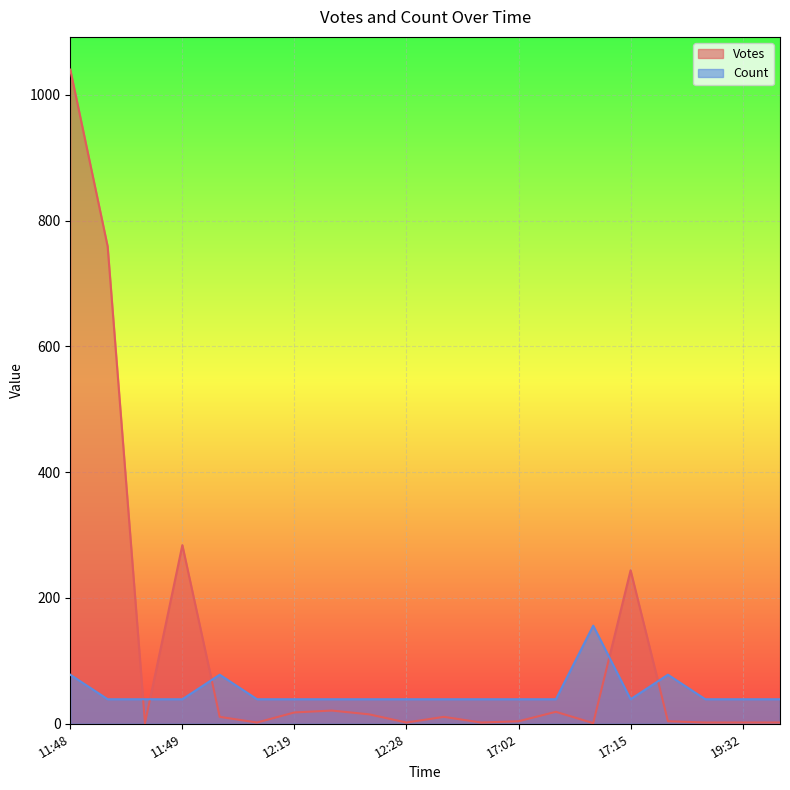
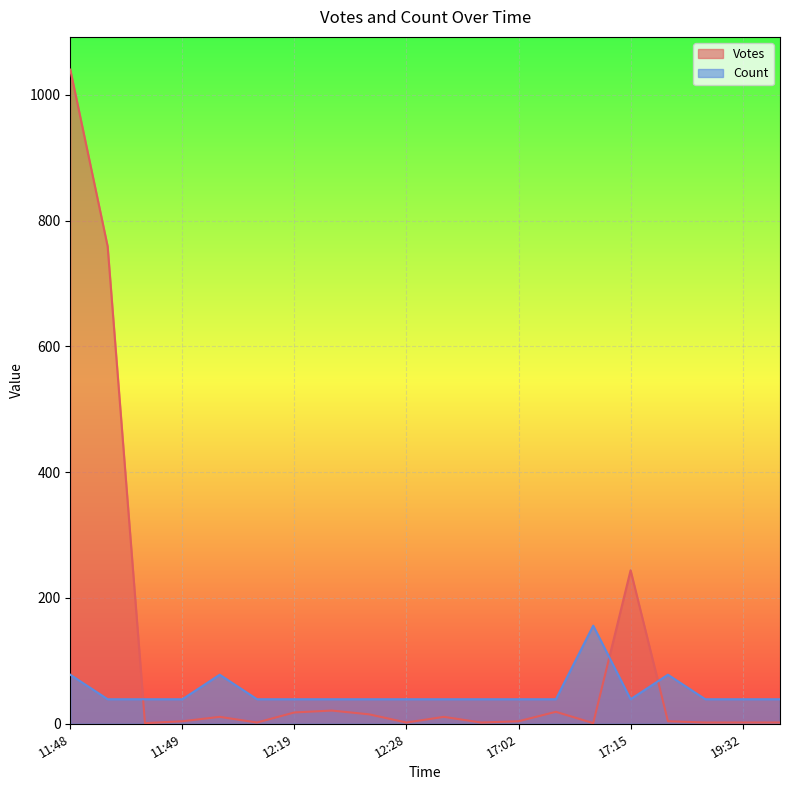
Votes, 11:49: 280 -> 0
